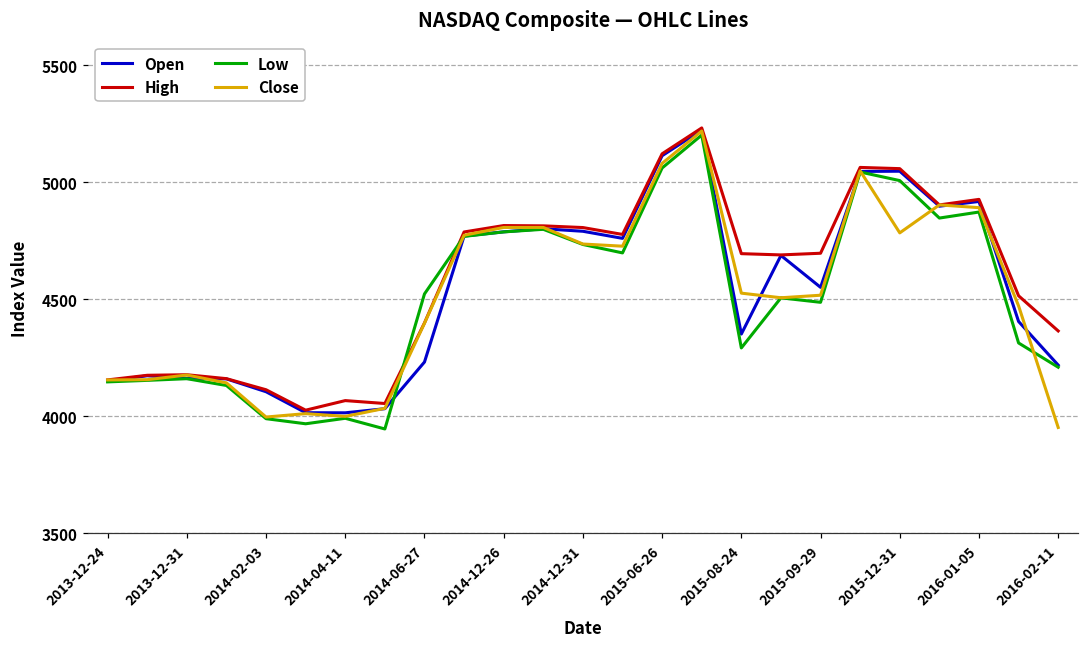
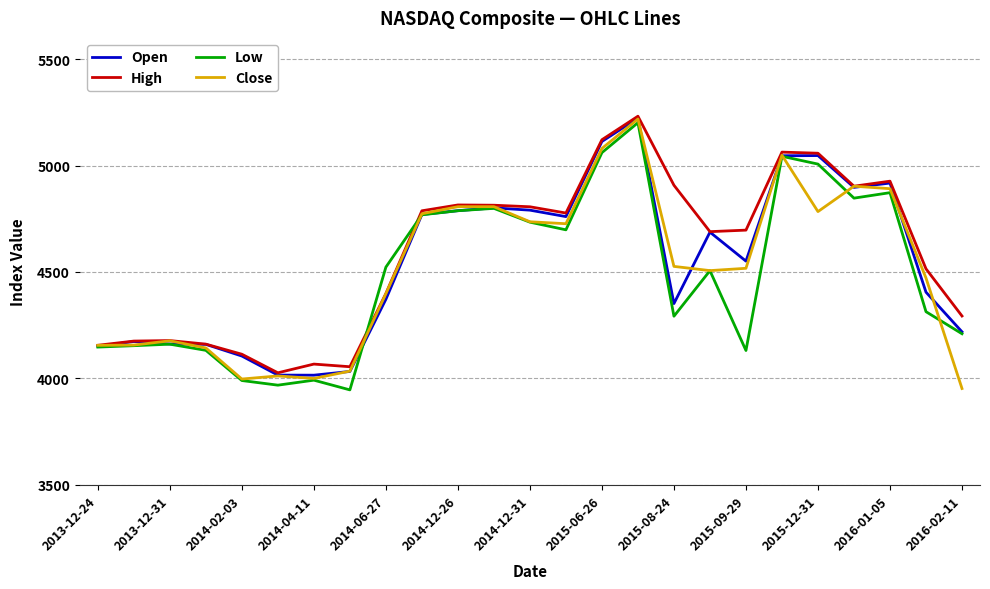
Open, 2014-06-27: 4230 -> 4370
High, 2015-08-24: 4690 -> 4910
Low, 2015-09-29: 4490 -> 4130
High, 2016-02-11: 4360 -> 4290
